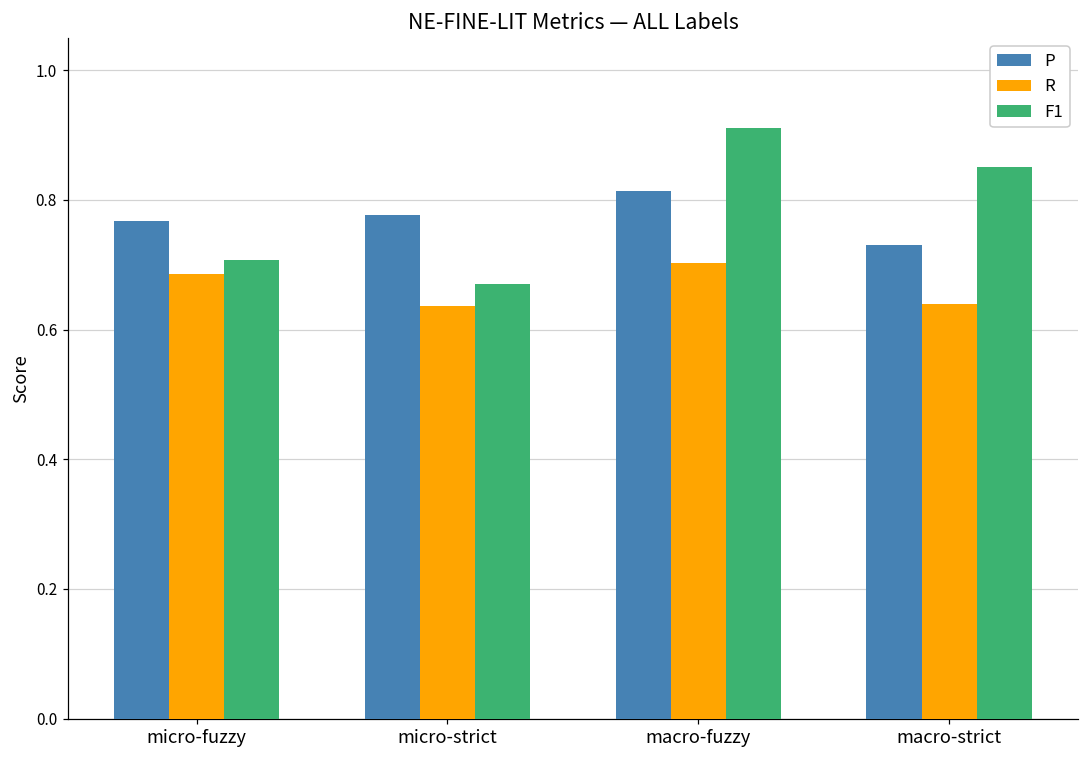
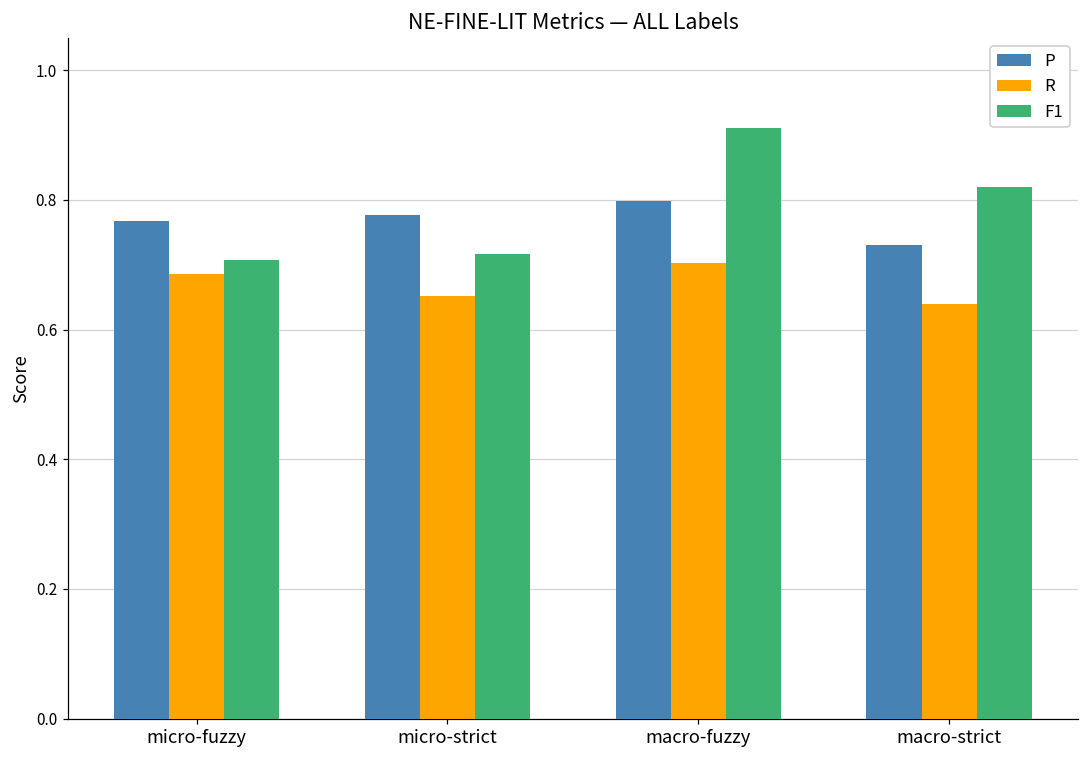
R, micro-strict: 0.64 -> 0.65
F1, micro-strict: 0.67 -> 0.72
P, macro-fuzzy: 0.81 -> 0.80
F1, macro-strict: 0.85 -> 0.82
